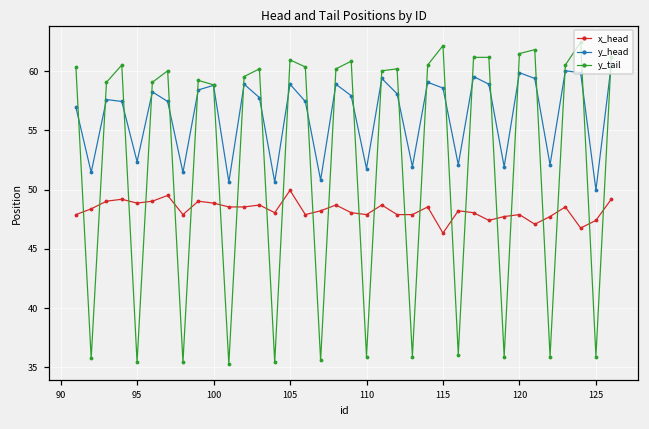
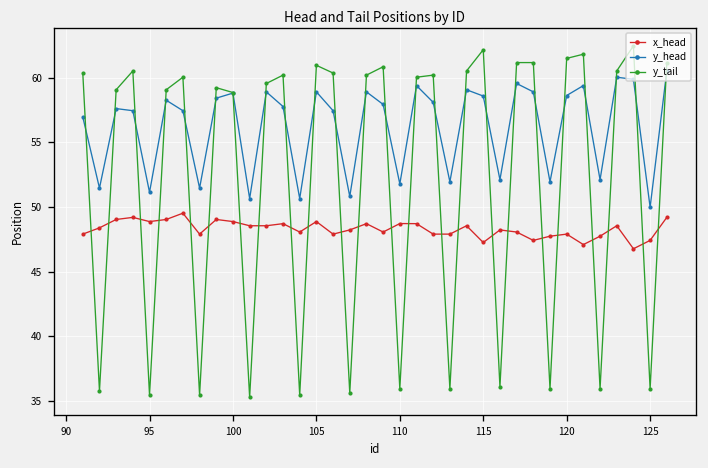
y_head, 95: 52.4 -> 51.1
x_head, 105: 49.9 -> 48.9
x_head, 110: 47.9 -> 48.7
x_head, 115: 46.3 -> 47.2
y_head, 120: 59.9 -> 58.6
